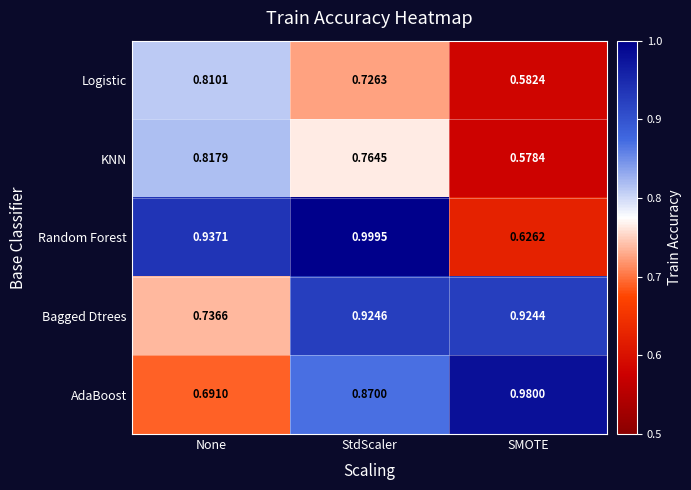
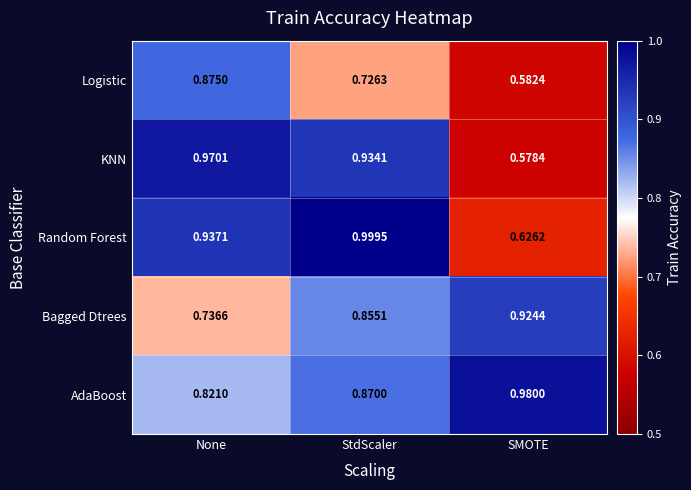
Logistic, None: 0.8101 -> 0.8750
KNN, None: 0.8179 -> 0.9701
KNN, StdScaler: 0.7645 -> 0.9341
Bagged Dtrees, StdScaler: 0.9246 -> 0.8551
AdaBoost, None: 0.6910 -> 0.8210
